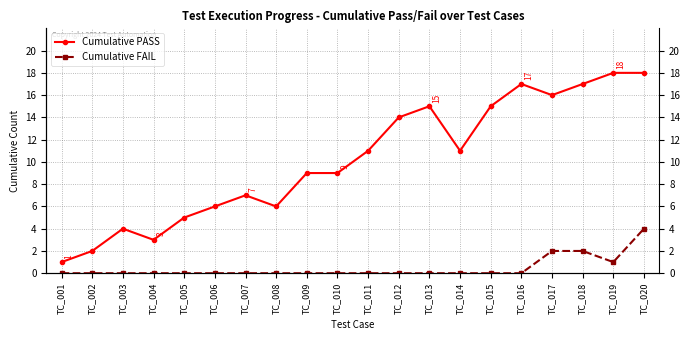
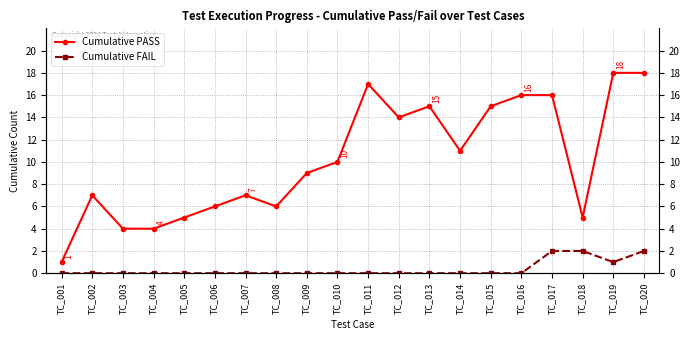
Cumulative PASS, TC_002: 2 -> 7
Cumulative PASS, TC_004: 3 -> 4
Cumulative PASS, TC_010: 9 -> 10
Cumulative PASS, TC_011: 11 -> 17
Cumulative PASS, TC_016: 17 -> 16
Cumulative PASS, TC_018: 17 -> 5
Cumulative FAIL, TC_020: 4 -> 2
